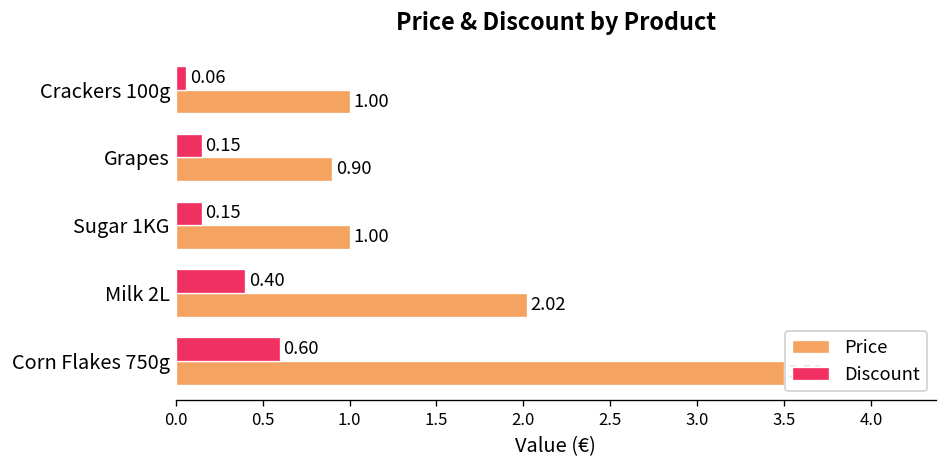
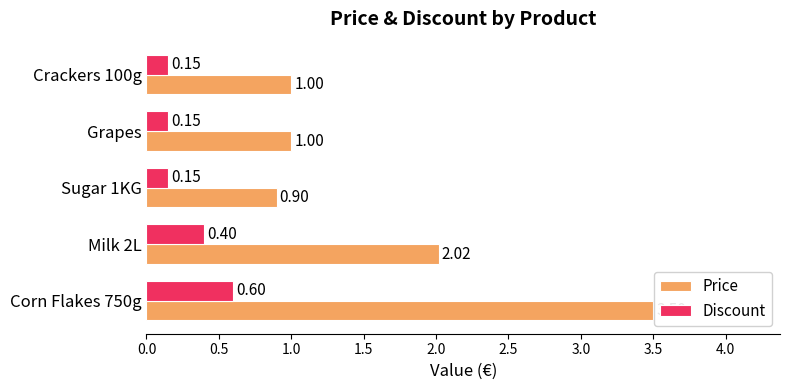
Discount, Crackers 100g: 0.06 -> 0.15
Price, Grapes: 0.90 -> 1.00
Price, Sugar 1KG: 1.00 -> 0.90
